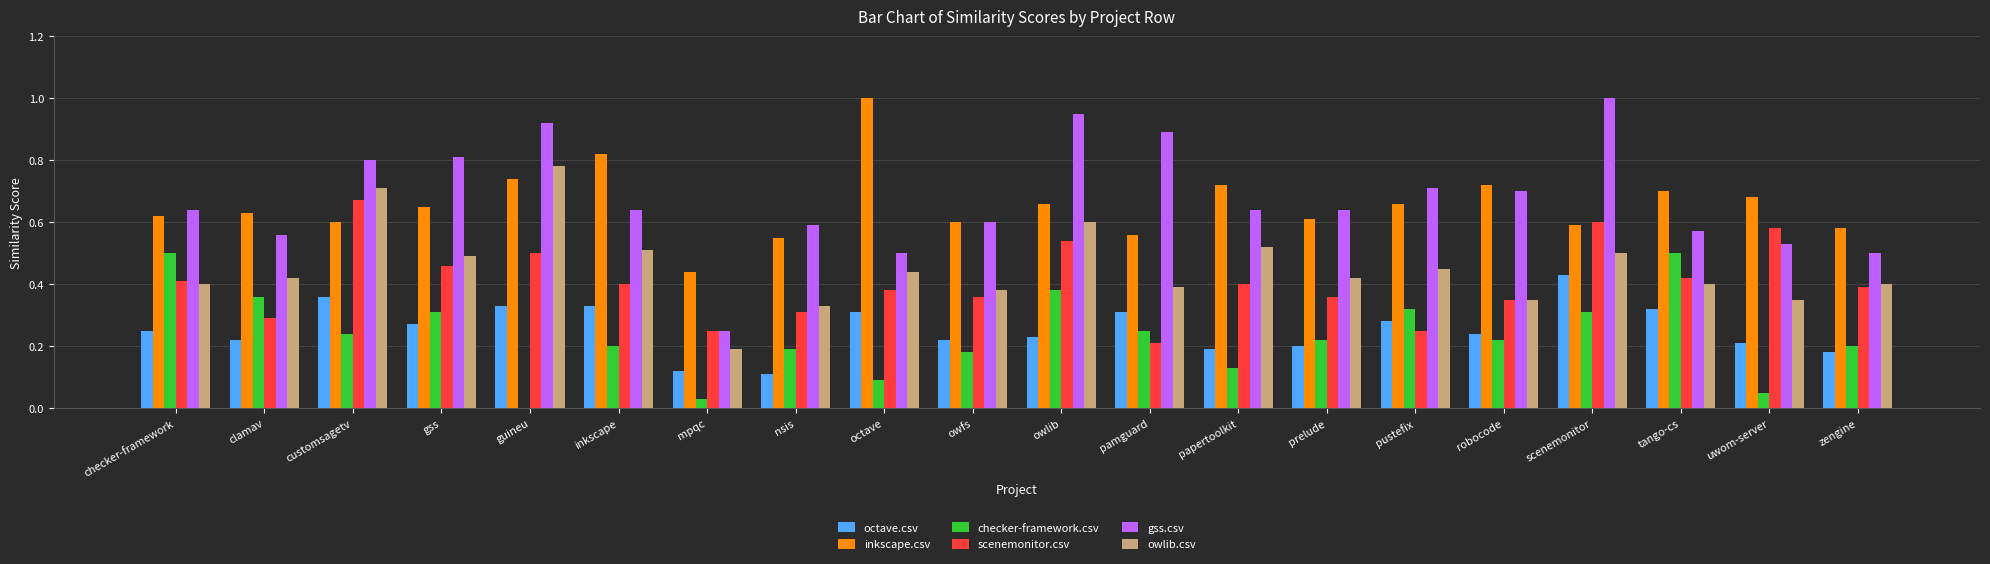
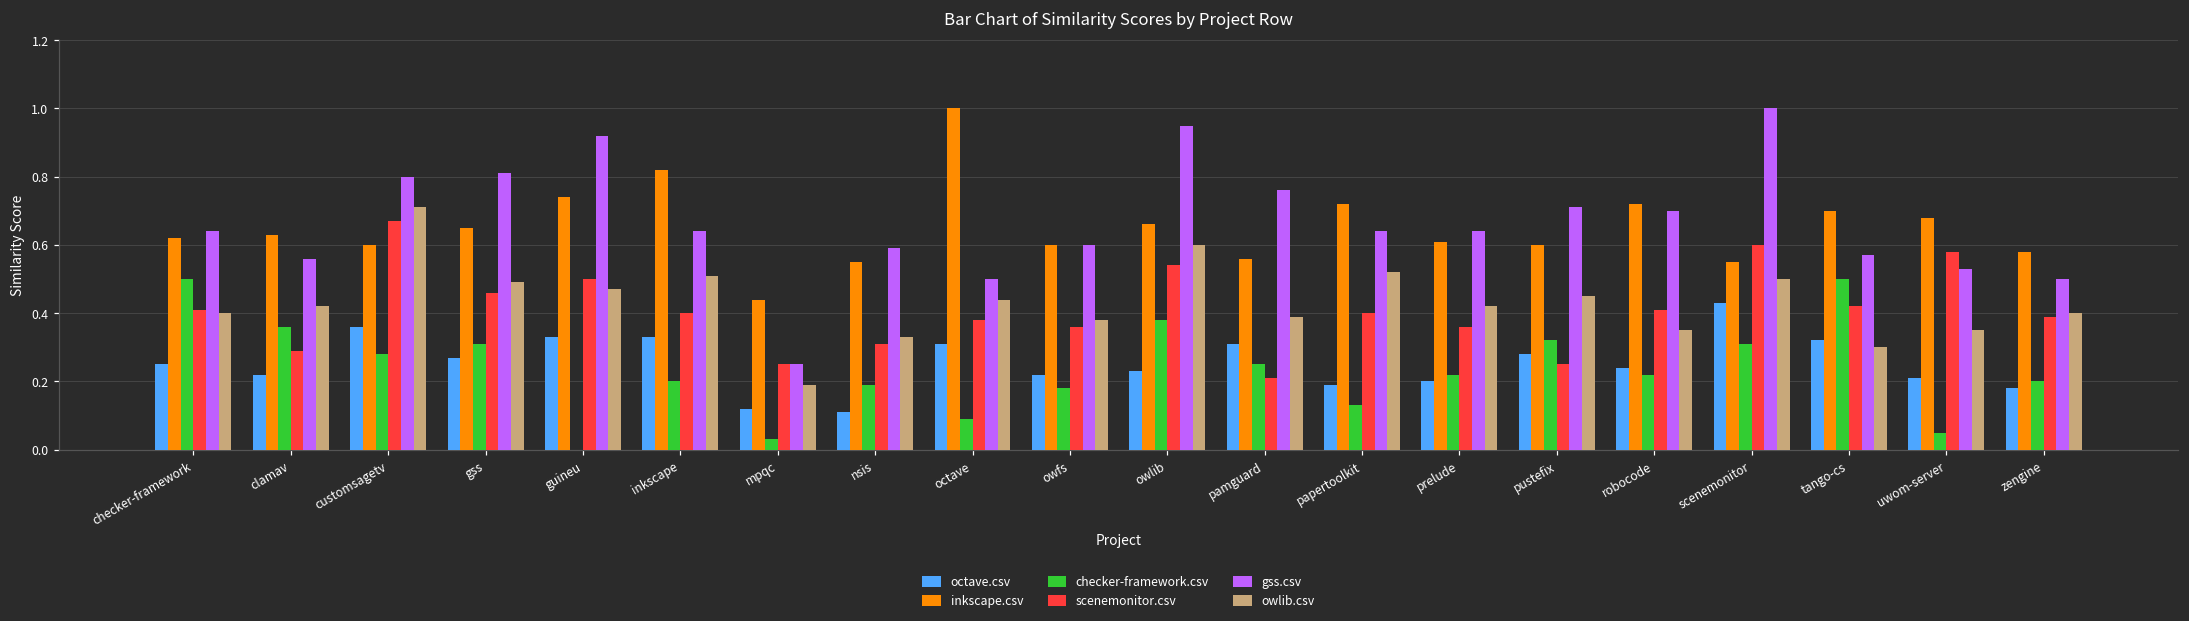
checker-framework.csv, customsagetv: 0.24 -> 0.28
owlib.csv, guineu: 0.78 -> 0.47
gss.csv, pamguard: 0.89 -> 0.76
inkscape.csv, pustefix: 0.66 -> 0.60
scenemonitor.csv, robocode: 0.35 -> 0.41
inkscape.csv, scenemonitor: 0.59 -> 0.55
owlib.csv, tango-cs: 0.4 -> 0.3
